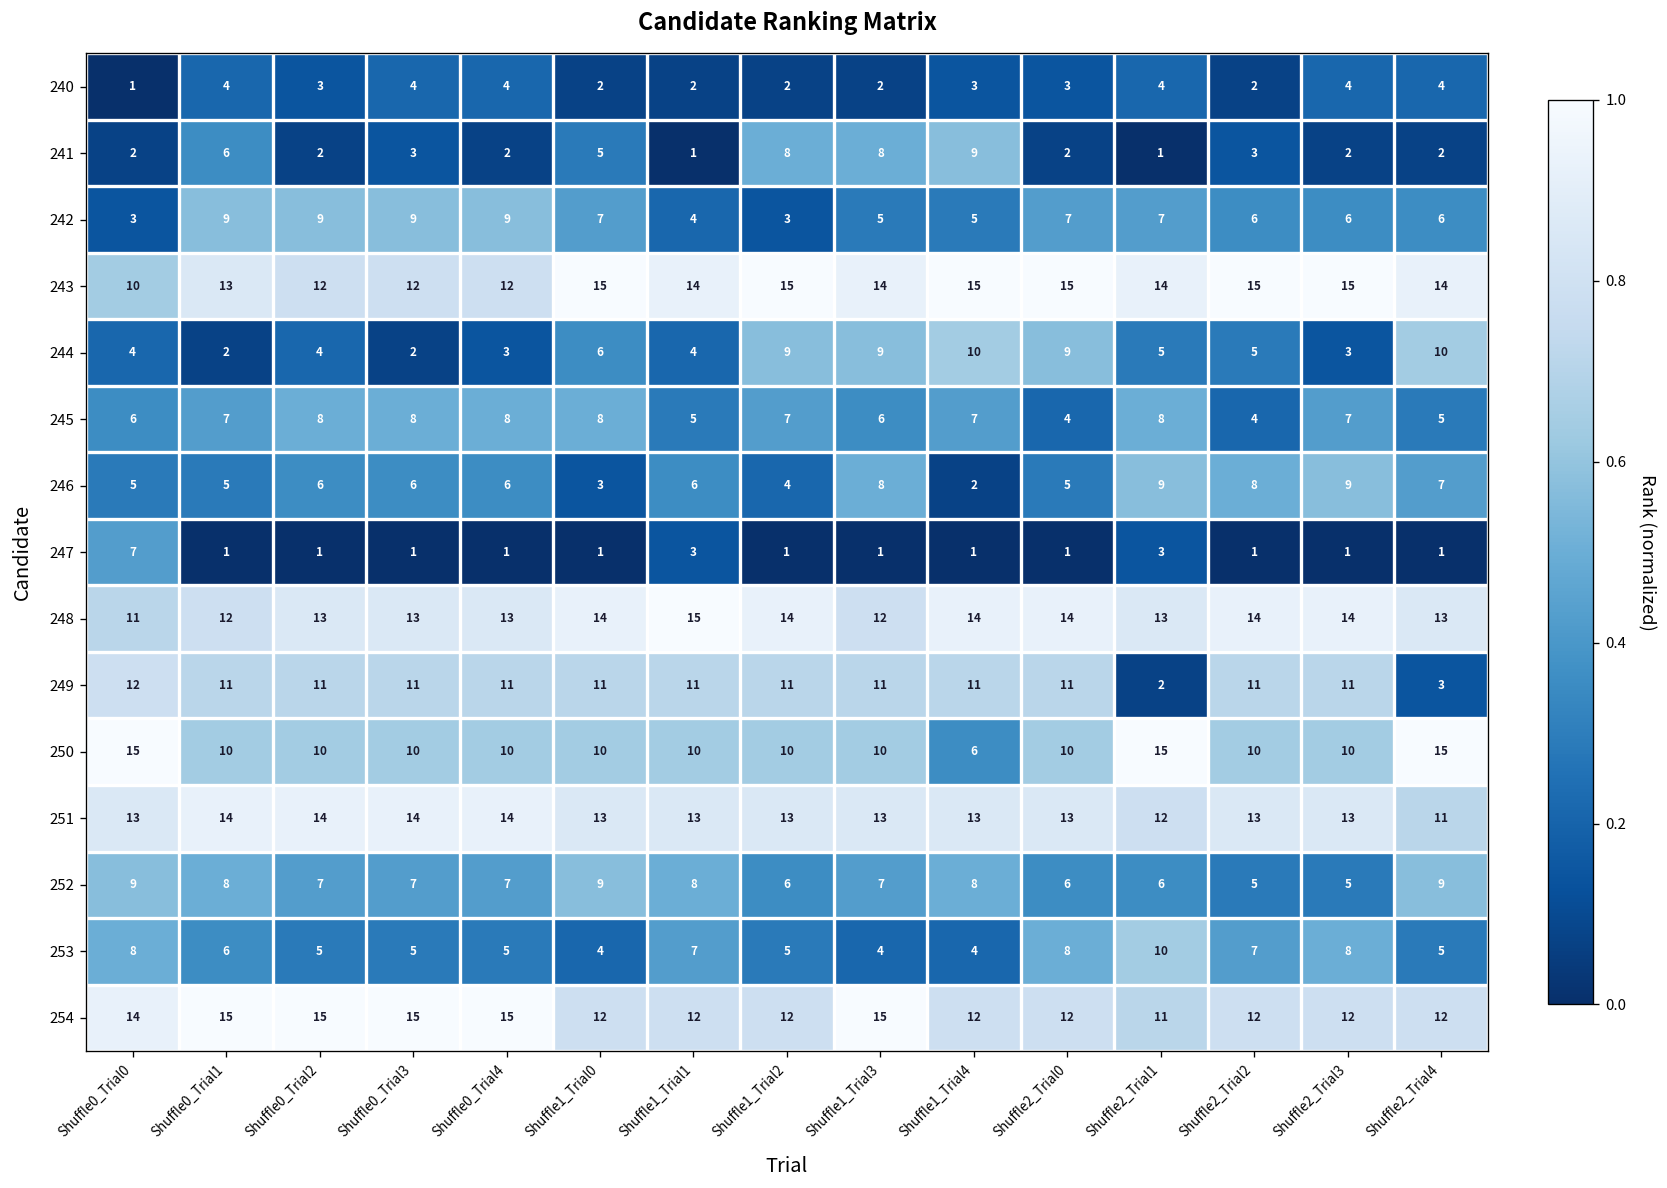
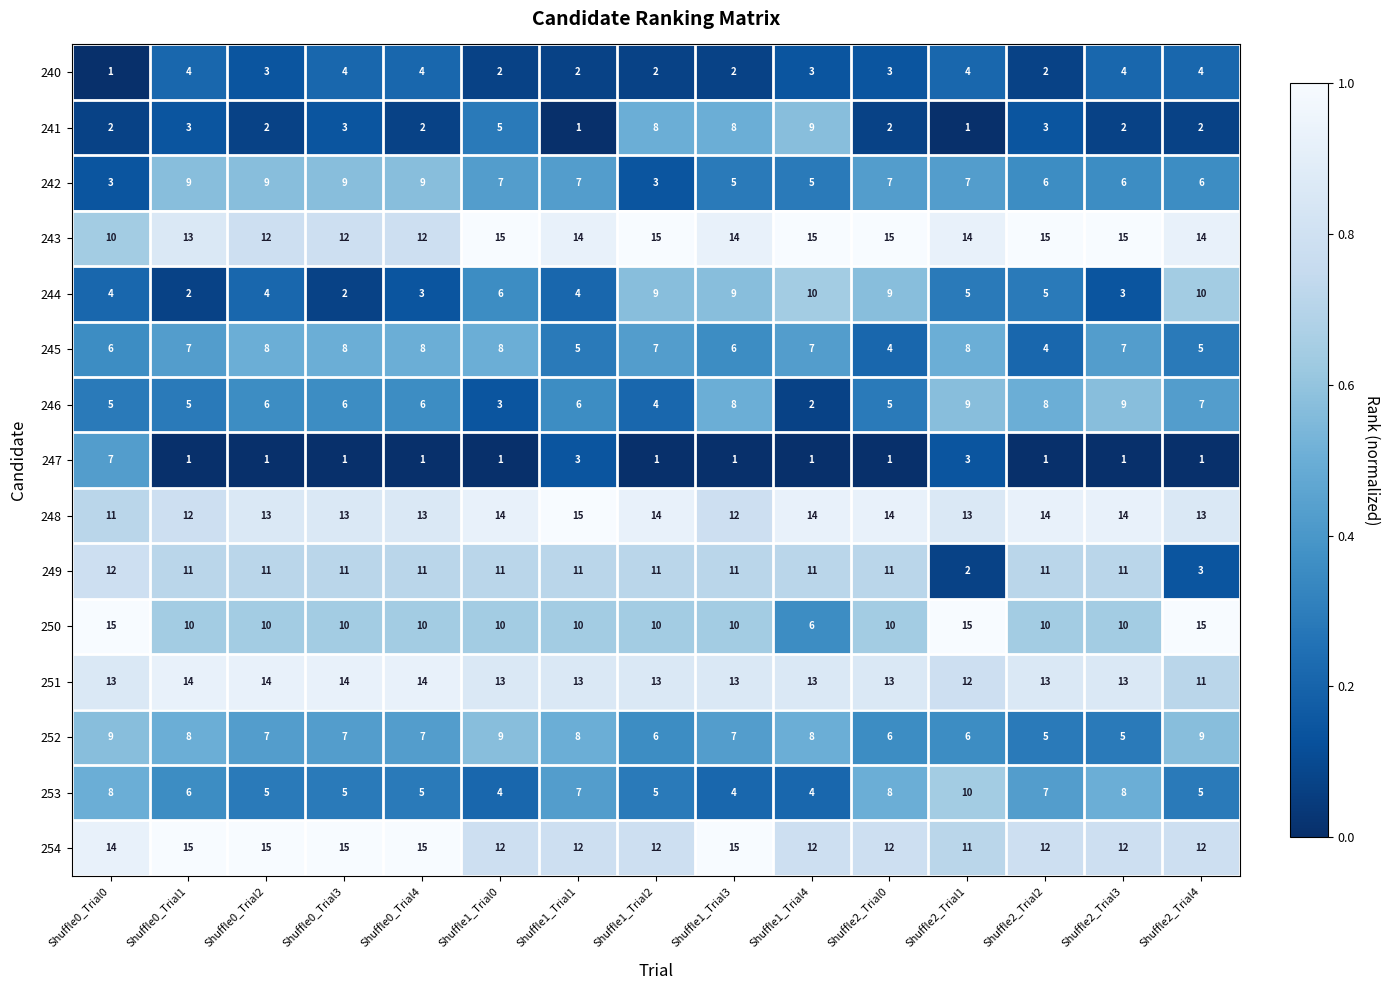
241, Shuffle0_Trial1: 6 -> 3
242, Shuffle1_Trial1: 4 -> 7
